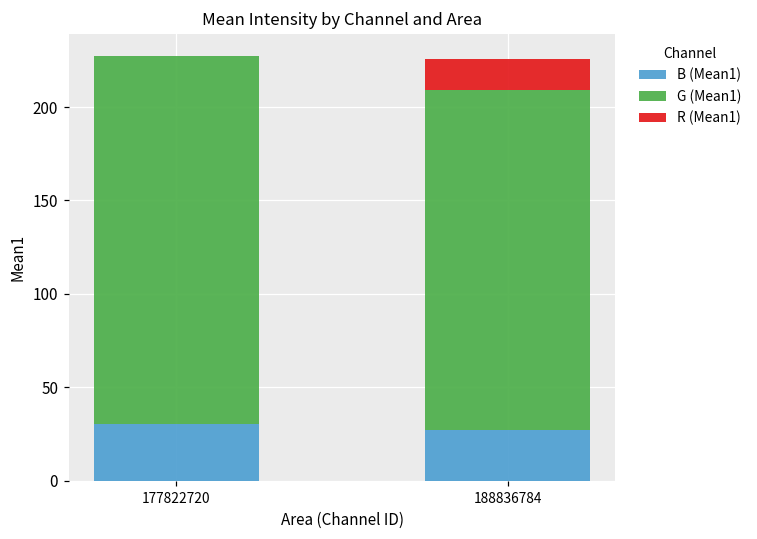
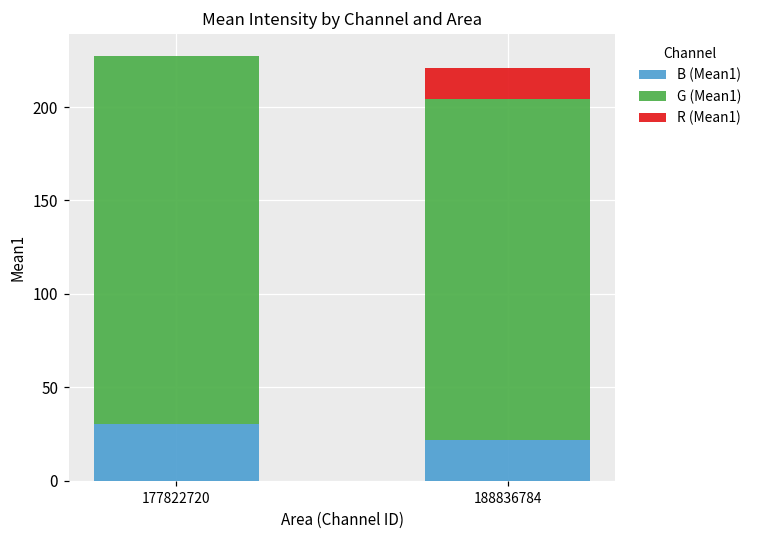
B (Mean1), 188836784: 27 -> 22
